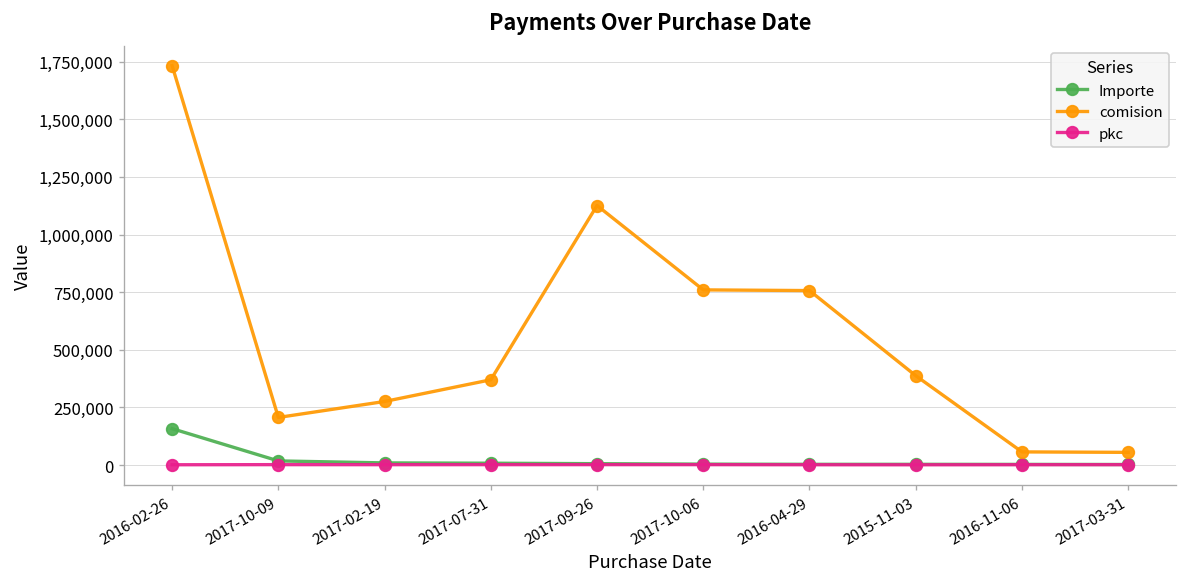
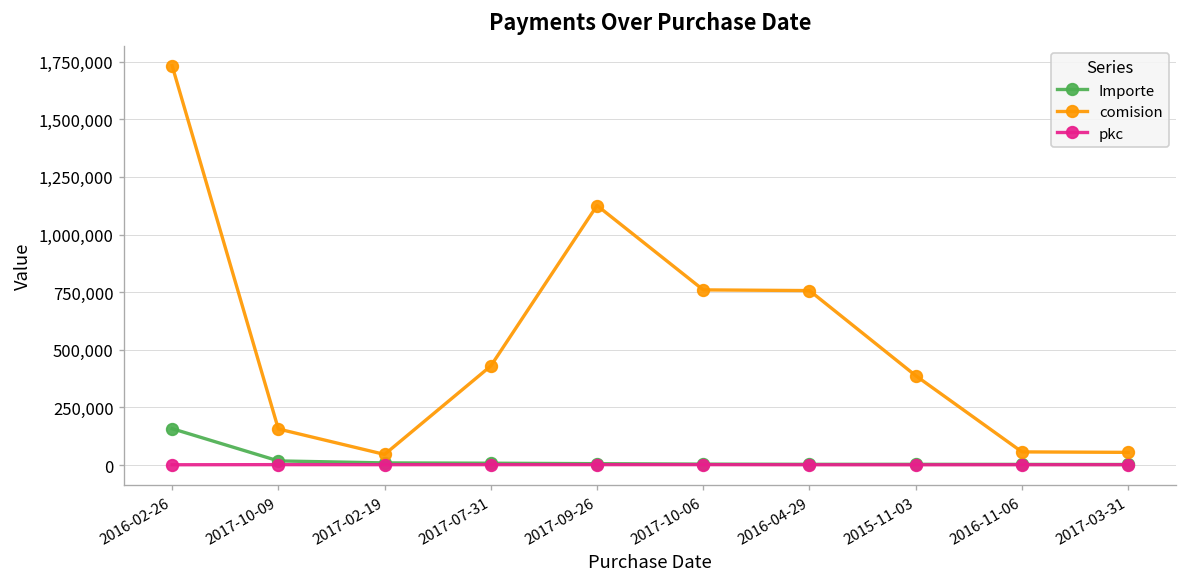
comision, 2017-10-09: 210,000 -> 160,000
comision, 2017-02-19: 280,000 -> 50,000
comision, 2017-07-31: 370,000 -> 430,000
